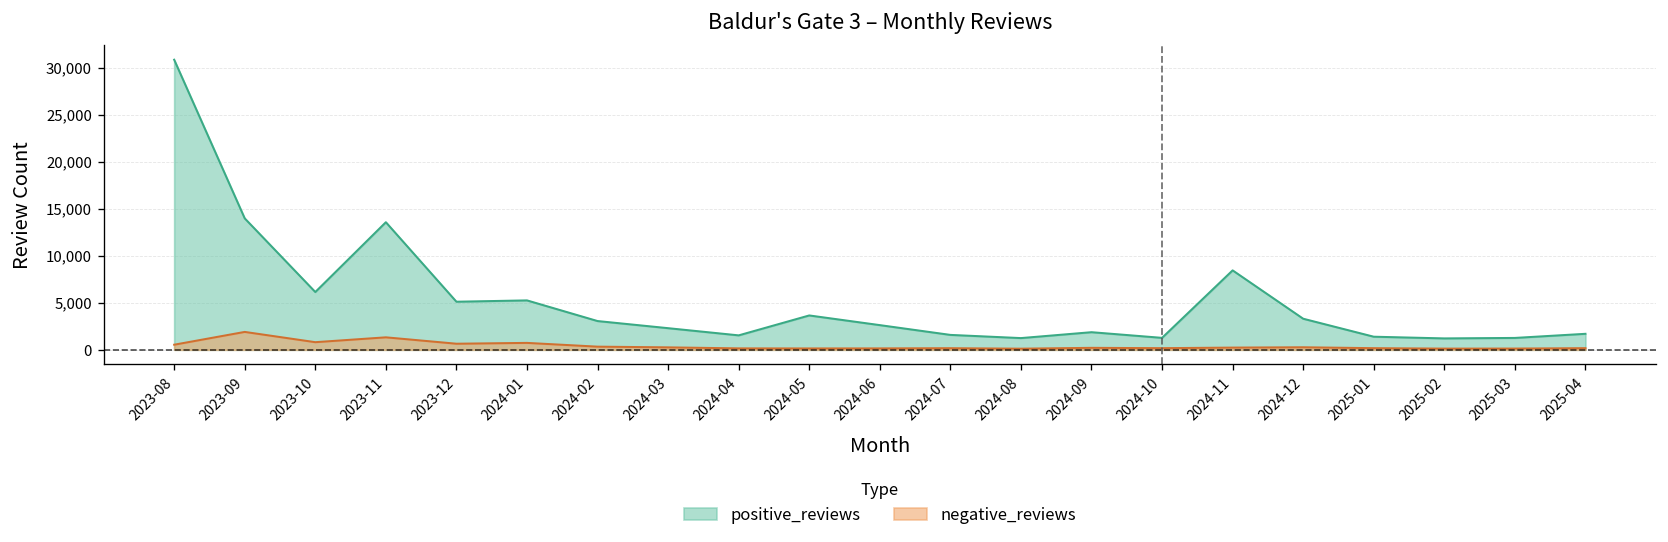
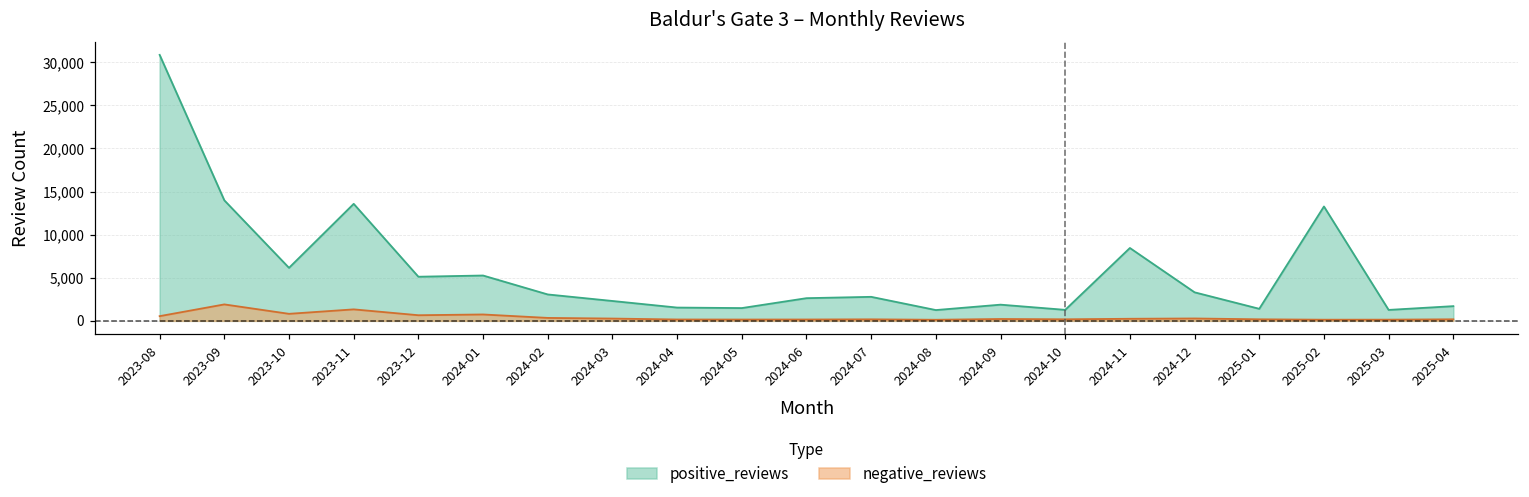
positive_reviews, 2024-05: 4,000 -> 1,000
positive_reviews, 2024-07: 2,000 -> 3,000
positive_reviews, 2025-02: 1,000 -> 13,000
